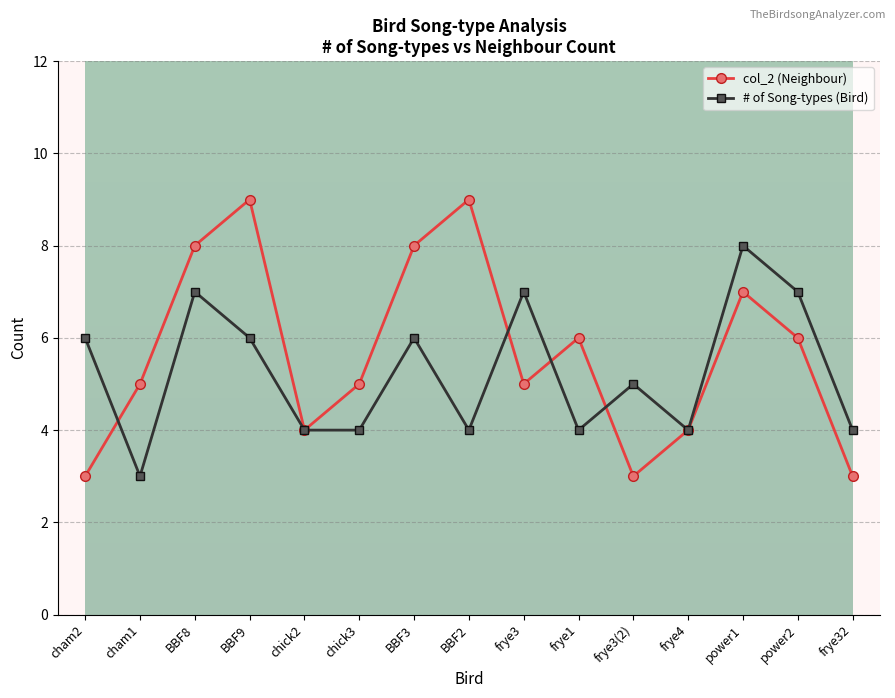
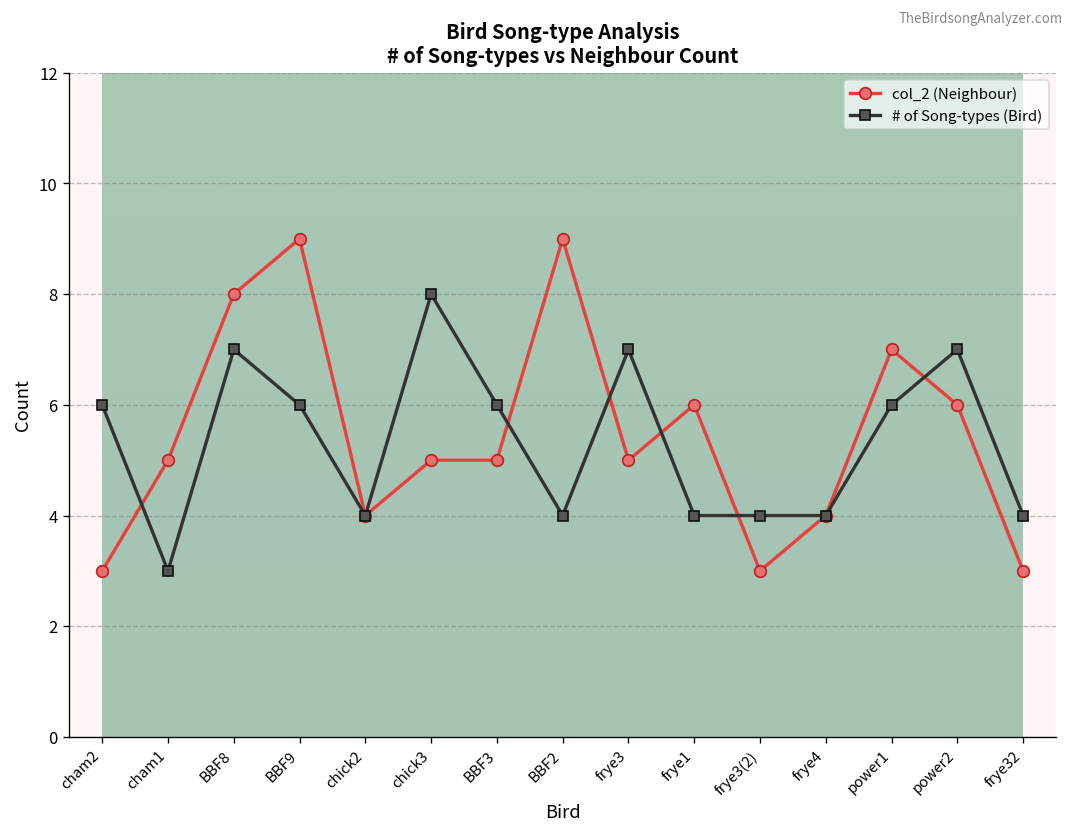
# of Song-types (Bird), chick3: 4 -> 8
col_2 (Neighbour), BBF3: 8 -> 5
# of Song-types (Bird), frye3(2): 5 -> 4
# of Song-types (Bird), power1: 8 -> 6
